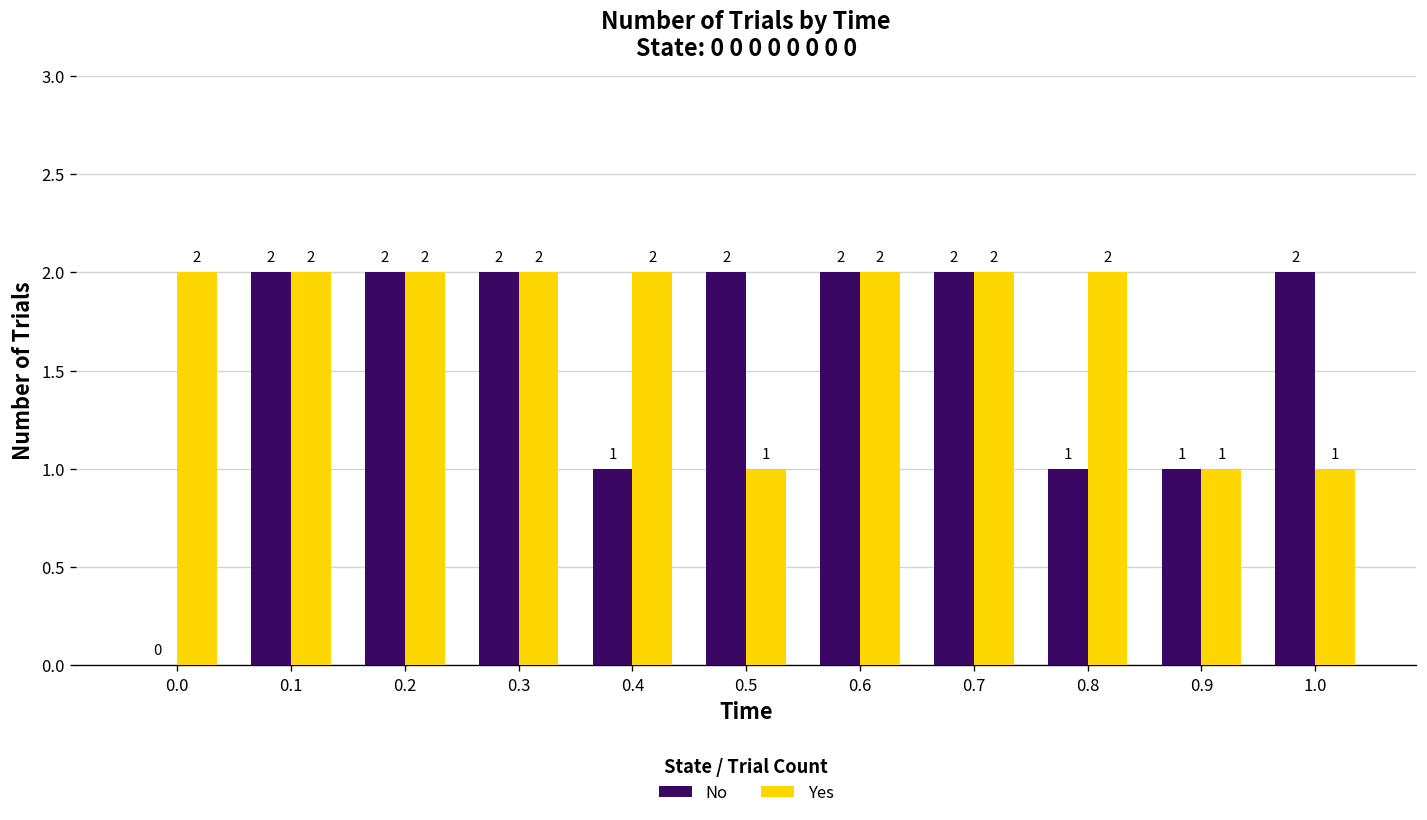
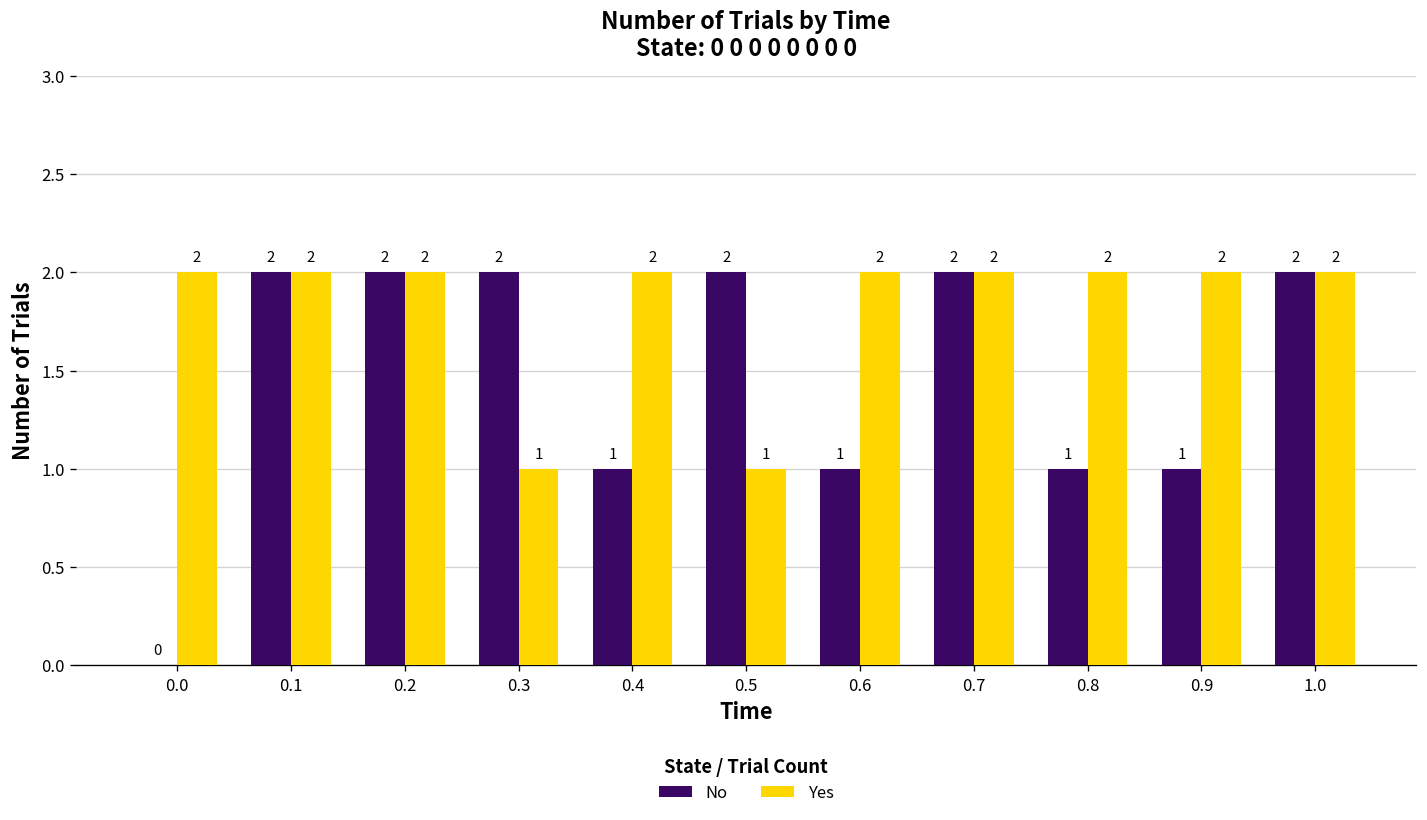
Yes, 0.3: 2 -> 1
No, 0.6: 2 -> 1
Yes, 0.9: 1 -> 2
Yes, 1.0: 1 -> 2
